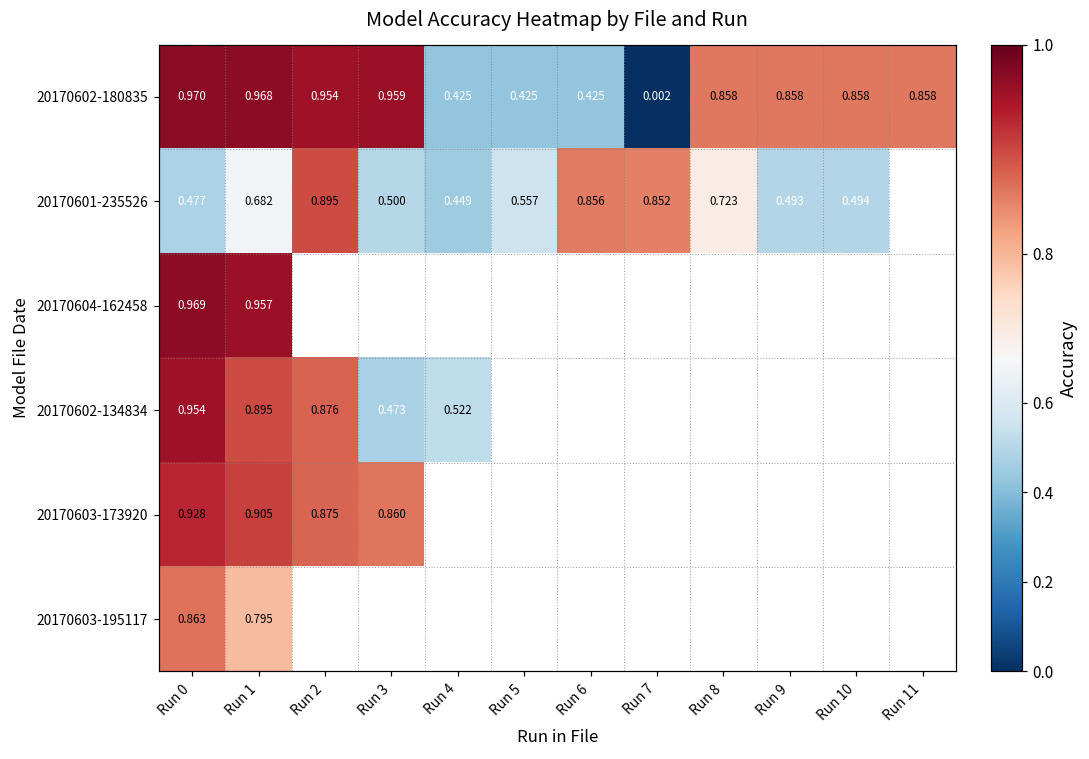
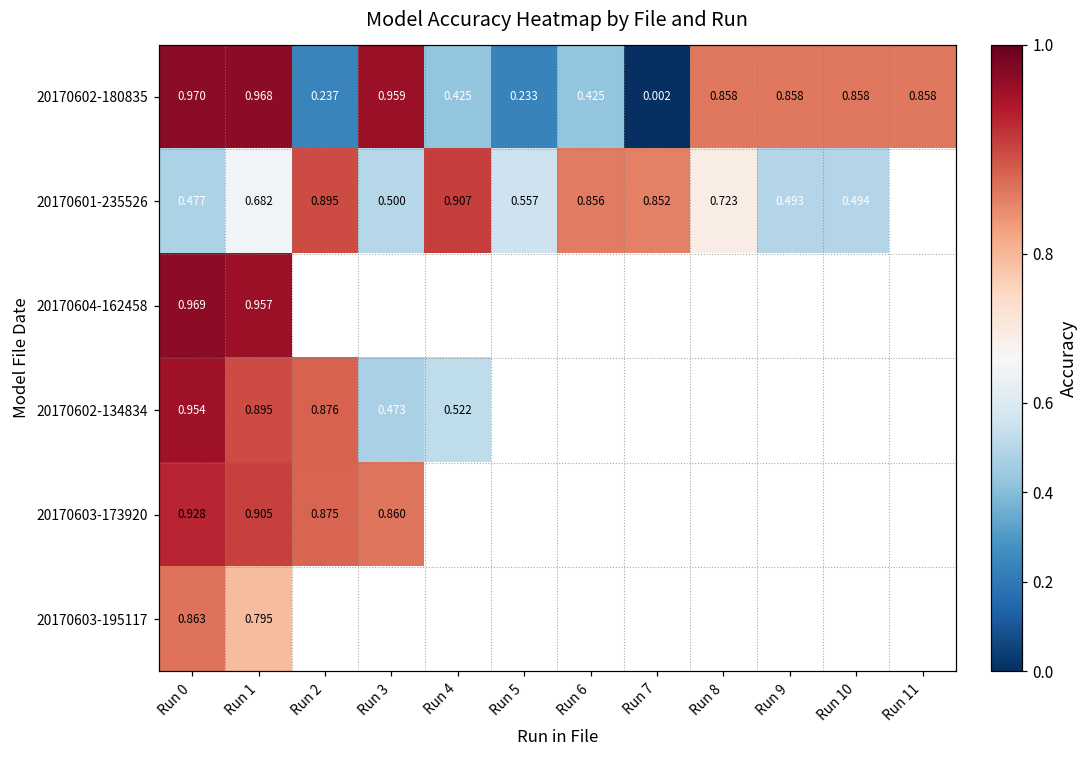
20170602-180835, Run 2: 0.954 -> 0.237
20170602-180835, Run 5: 0.425 -> 0.233
20170601-235526, Run 4: 0.449 -> 0.907
